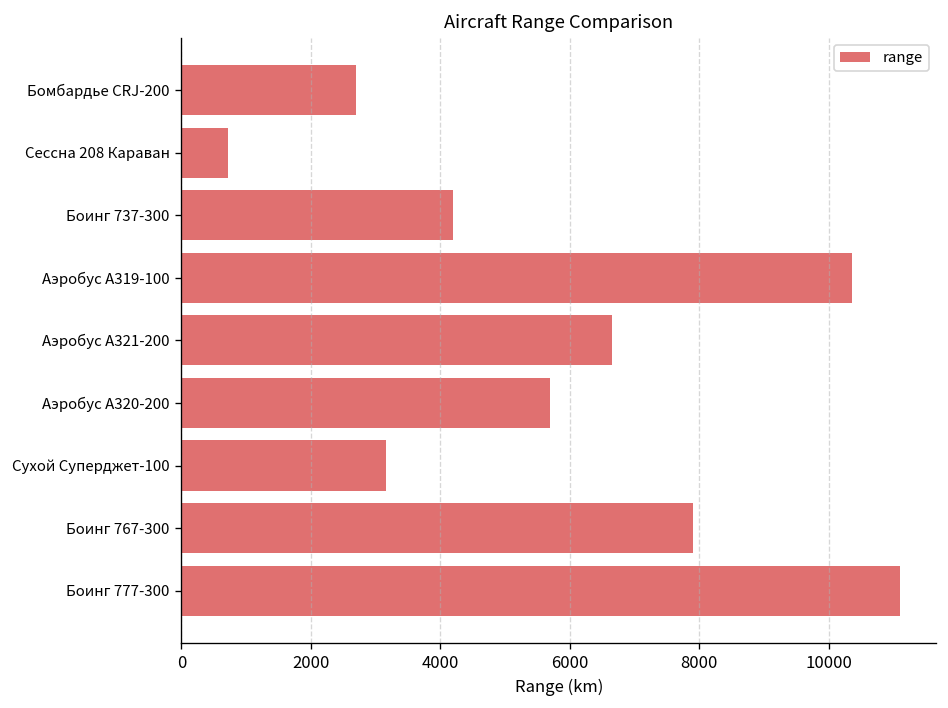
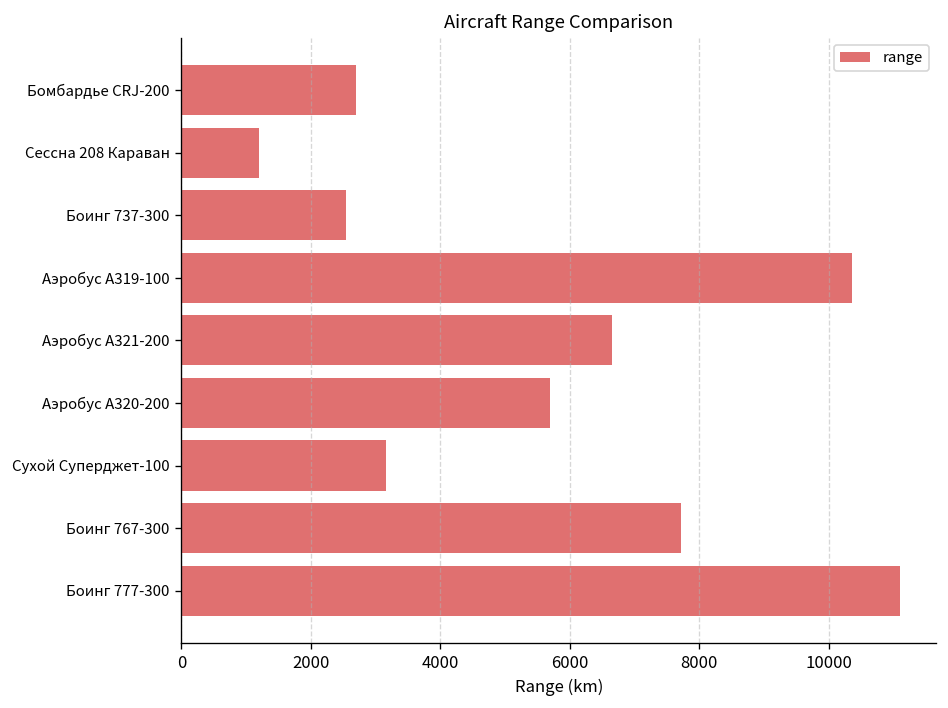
Сессна 208 Караван: 700 -> 1200
Боинг 737-300: 4200 -> 2500
Боинг 767-300: 7900 -> 7700
